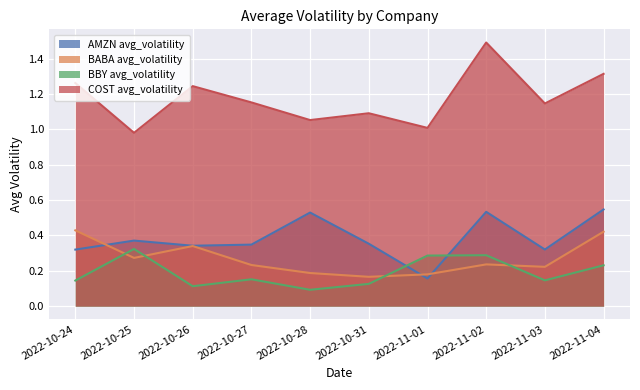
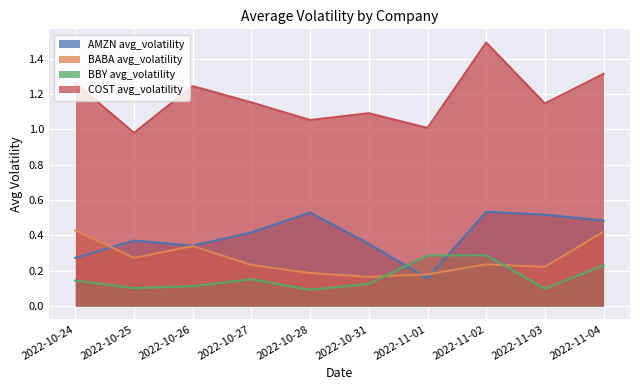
AMZN avg_volatility, 2022-10-24: 0.32 -> 0.27
BBY avg_volatility, 2022-10-25: 0.32 -> 0.10
AMZN avg_volatility, 2022-10-27: 0.35 -> 0.42
AMZN avg_volatility, 2022-11-03: 0.32 -> 0.52
BBY avg_volatility, 2022-11-03: 0.15 -> 0.10
AMZN avg_volatility, 2022-11-04: 0.55 -> 0.48
